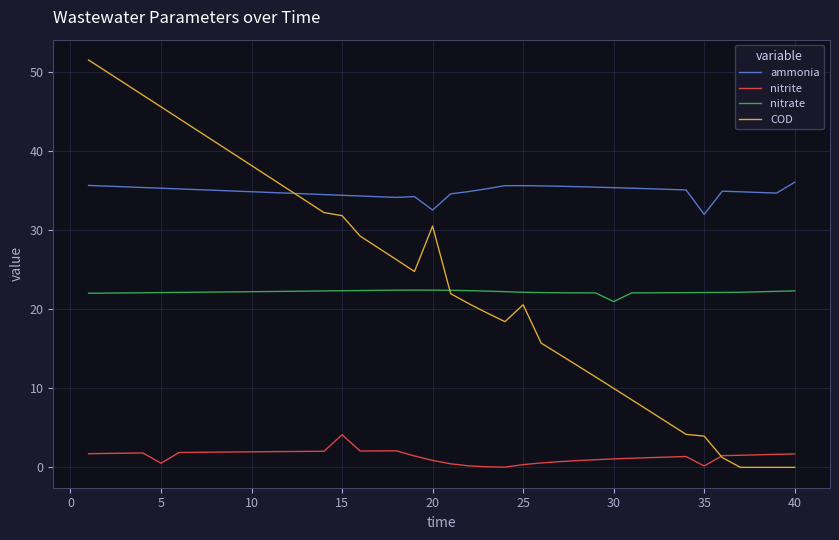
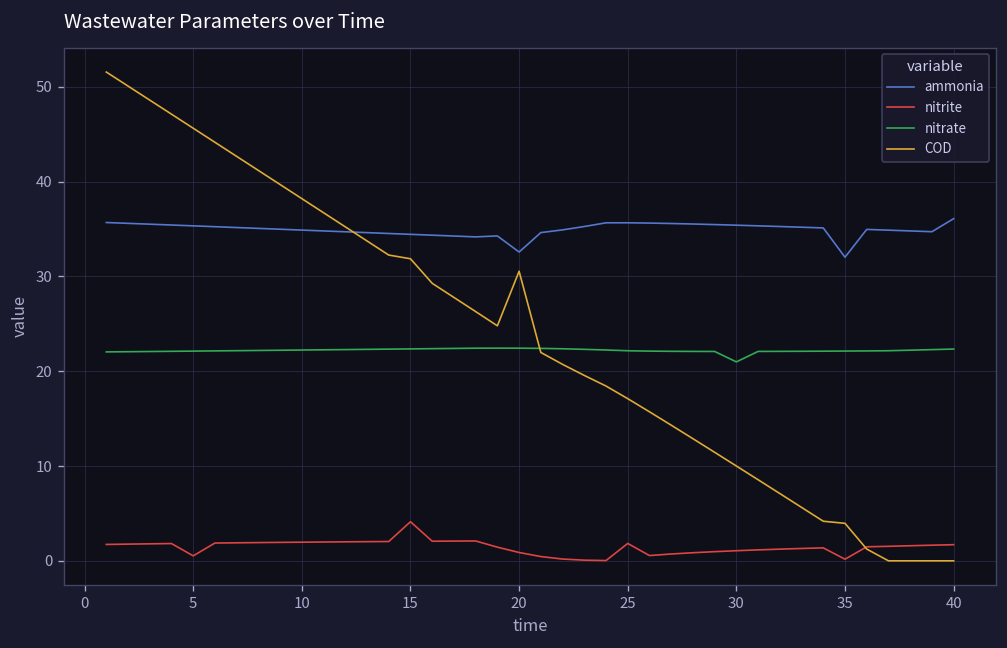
nitrite, 25: 0 -> 2
COD, 25: 21 -> 17
